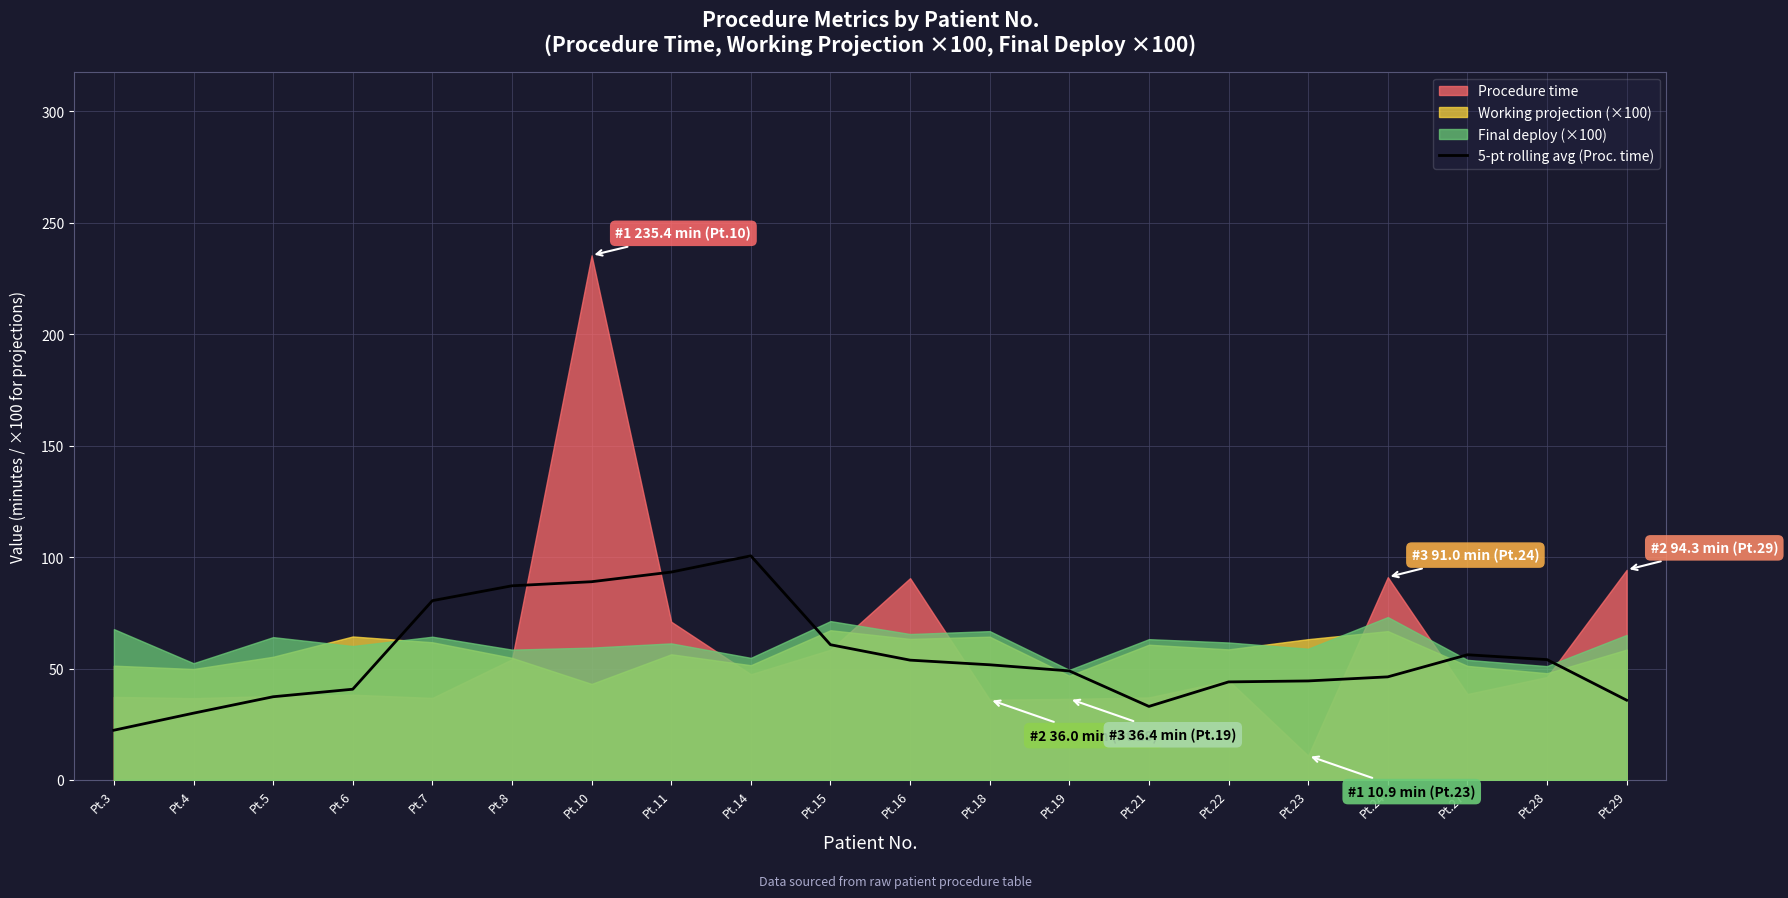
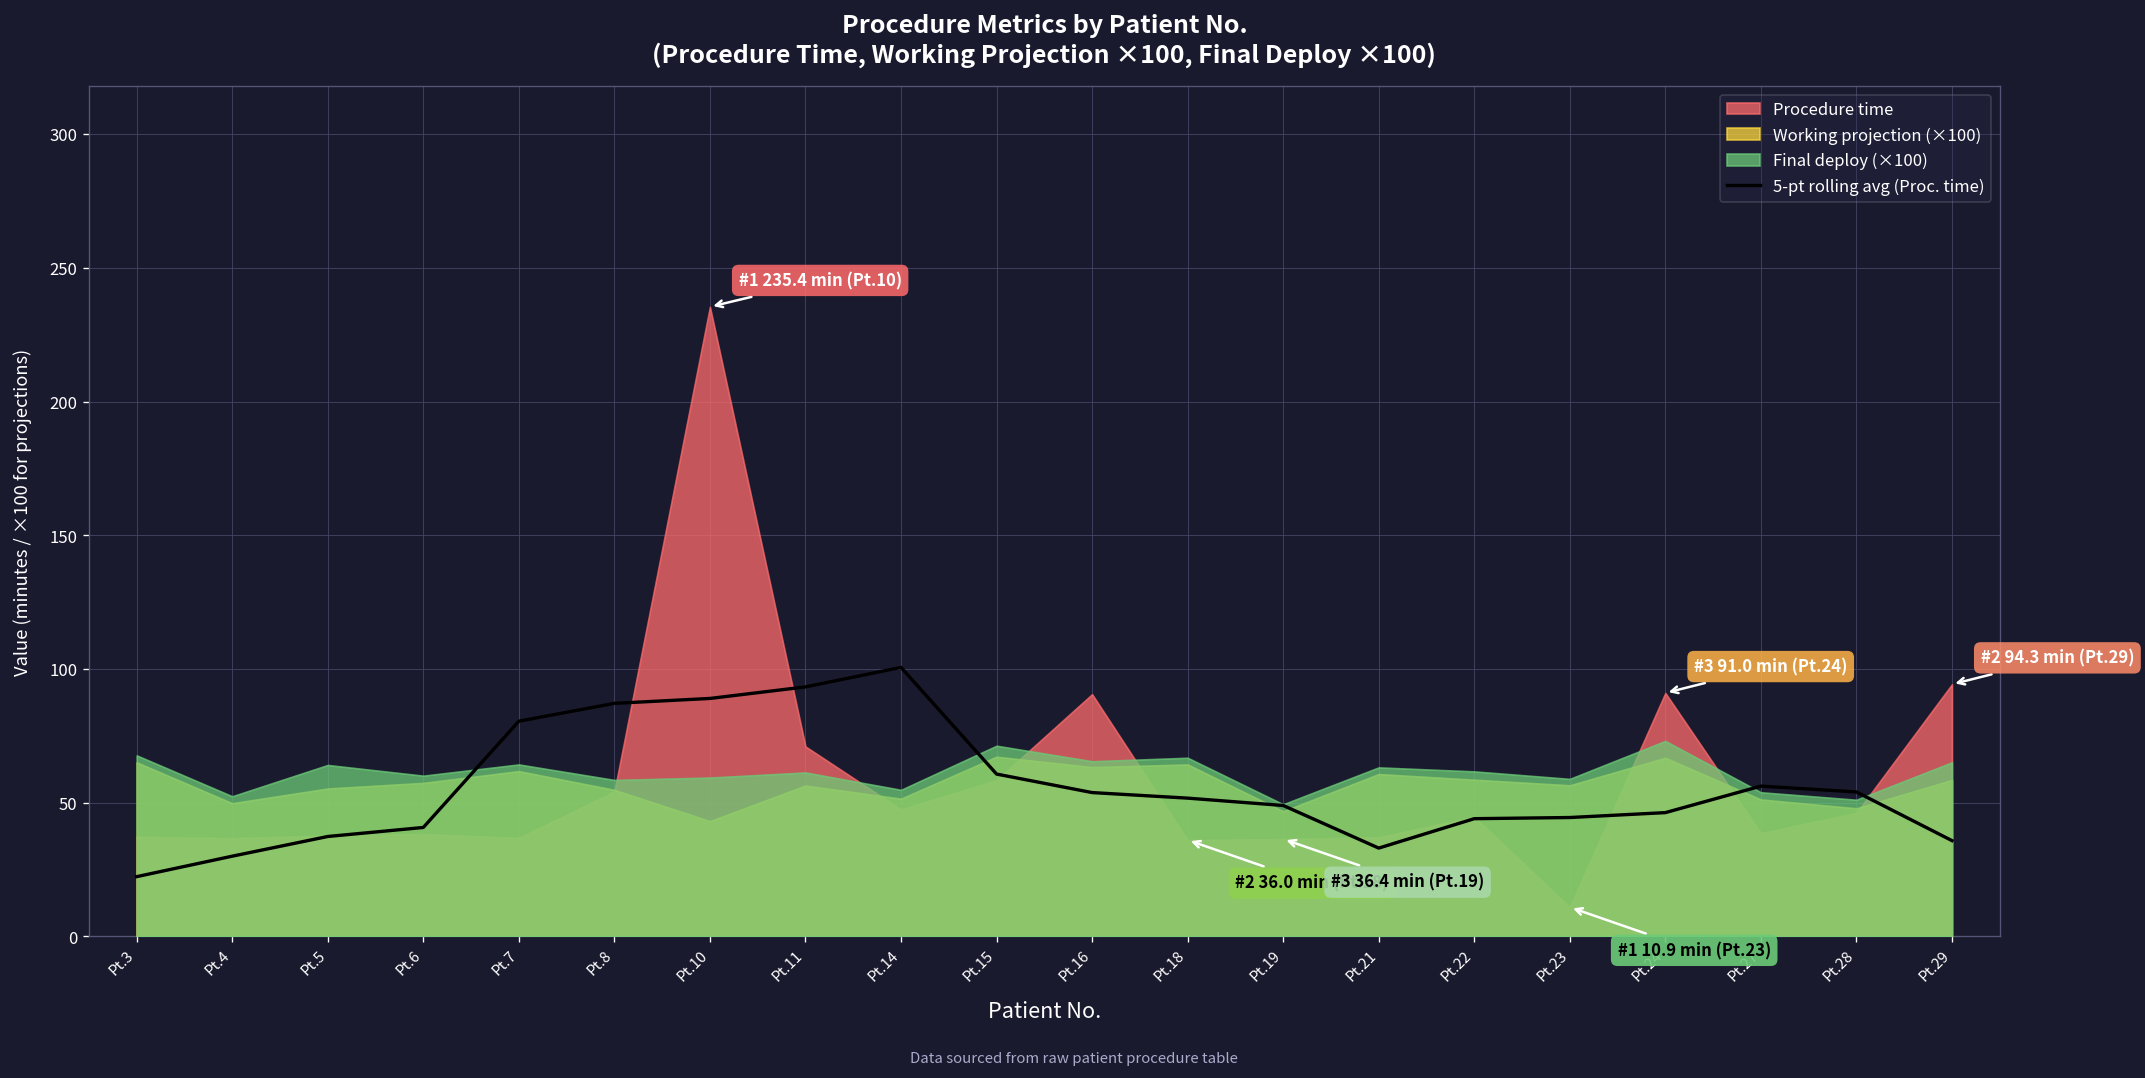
Working projection (×100), Pt.3: 51 -> 65
Working projection (×100), Pt.6: 64 -> 57
Working projection (×100), Pt.23: 63 -> 56
